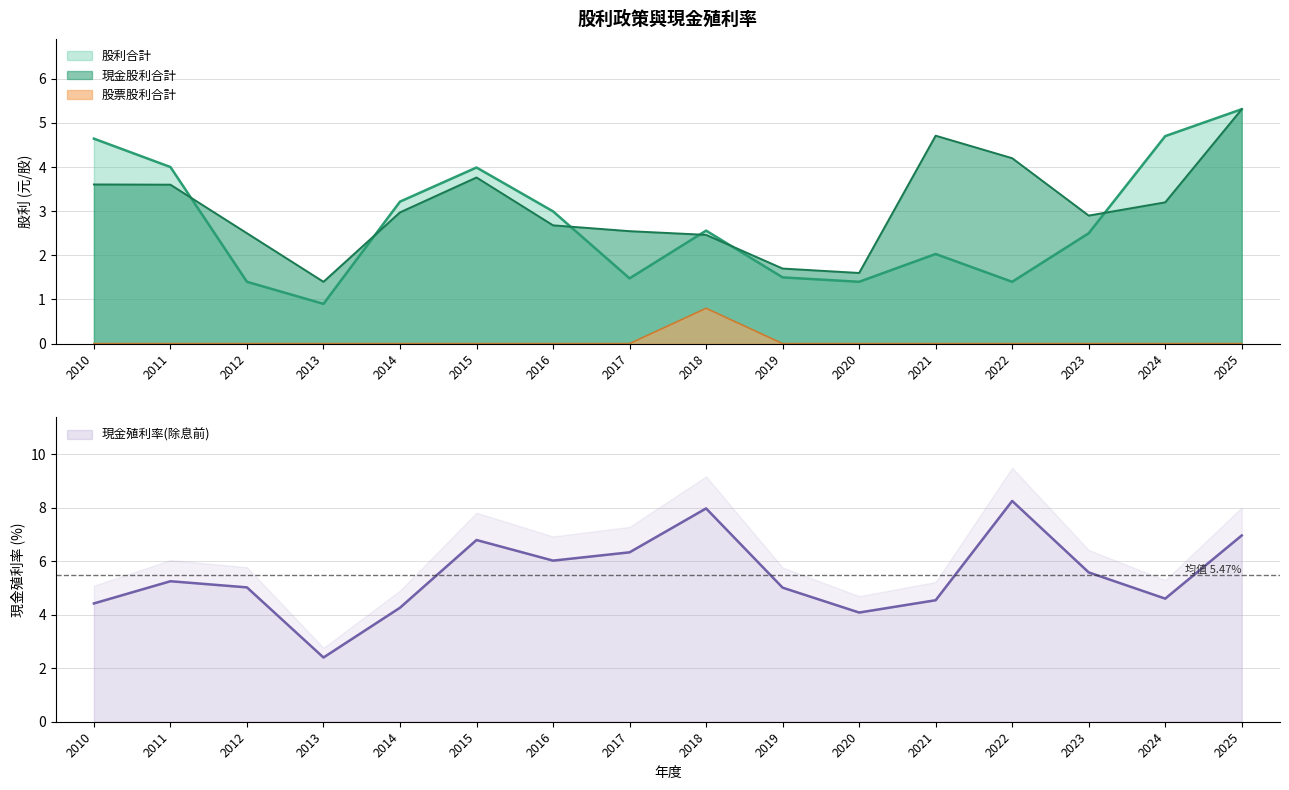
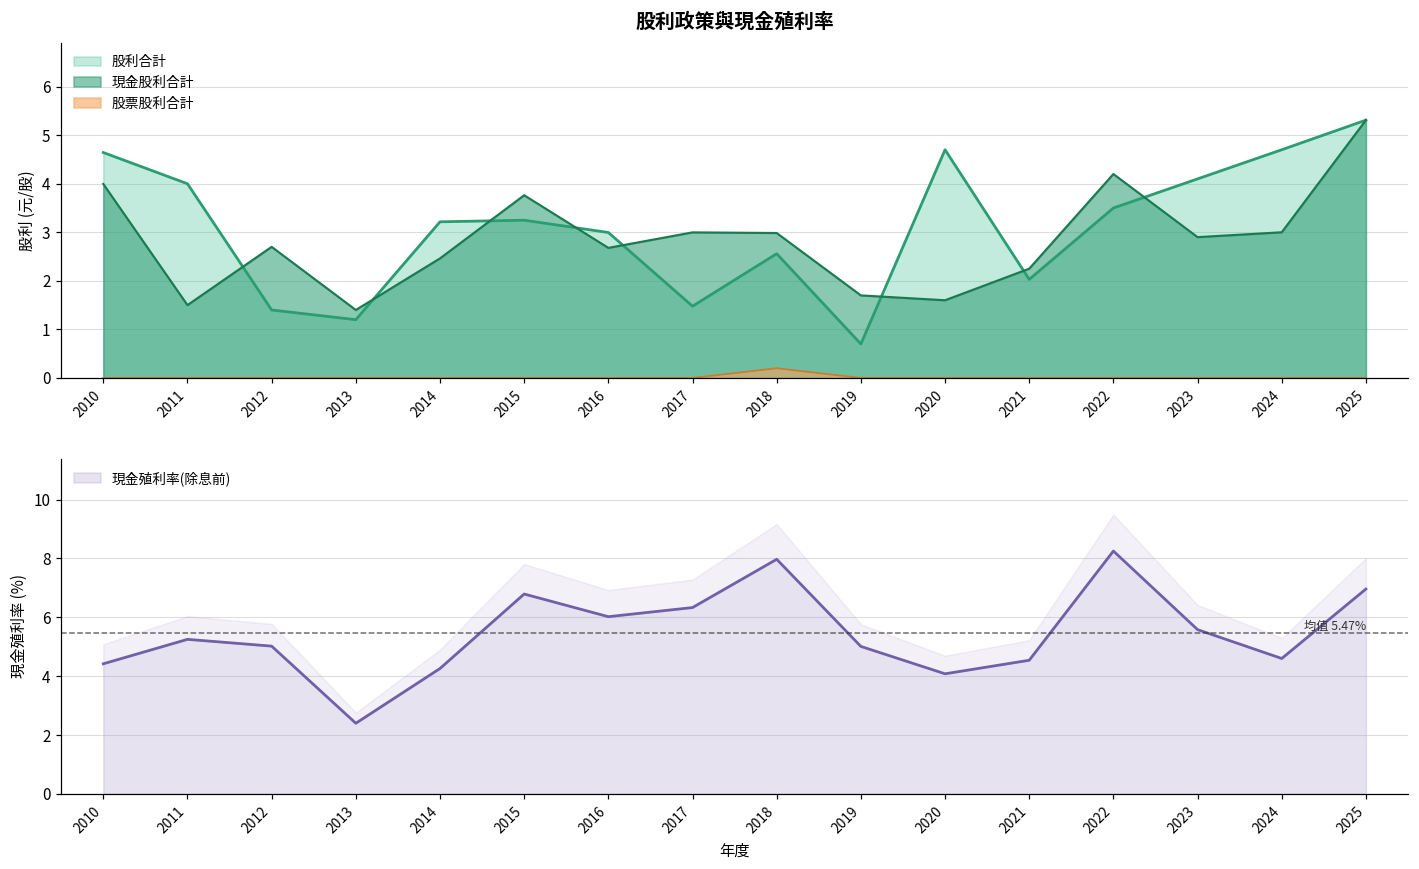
股利政策與現金殖利率, 現金股利合計, 2010: 3.6 -> 4.0
股利政策與現金殖利率, 現金股利合計, 2011: 3.6 -> 1.5
股利政策與現金殖利率, 現金股利合計, 2012: 2.5 -> 2.7
股利政策與現金殖利率, 股利合計, 2013: 0.9 -> 1.2
股利政策與現金殖利率, 現金股利合計, 2014: 3.0 -> 2.5
股利政策與現金殖利率, 股利合計, 2015: 4.0 -> 3.2
股利政策與現金殖利率, 現金股利合計, 2017: 2.5 -> 3.0
股利政策與現金殖利率, 現金股利合計, 2018: 2.5 -> 3.0
股利政策與現金殖利率, 股票股利合計, 2018: 0.8 -> 0.2
股利政策與現金殖利率, 股利合計, 2019: 1.5 -> 0.7
股利政策與現金殖利率, 股利合計, 2020: 1.4 -> 4.7
股利政策與現金殖利率, 現金股利合計, 2021: 4.7 -> 2.3
股利政策與現金殖利率, 股利合計, 2022: 1.4 -> 3.5
股利政策與現金殖利率, 股利合計, 2023: 2.5 -> 4.1
股利政策與現金殖利率, 現金股利合計, 2024: 3.2 -> 3.0
